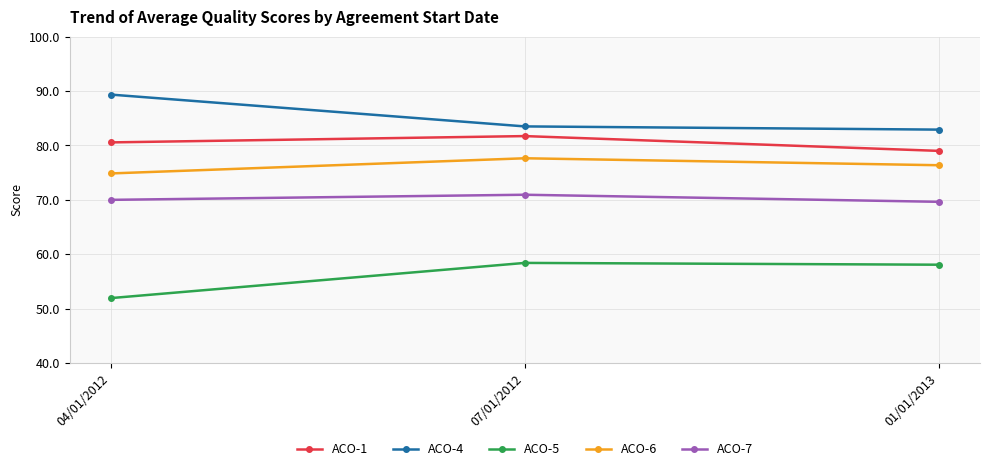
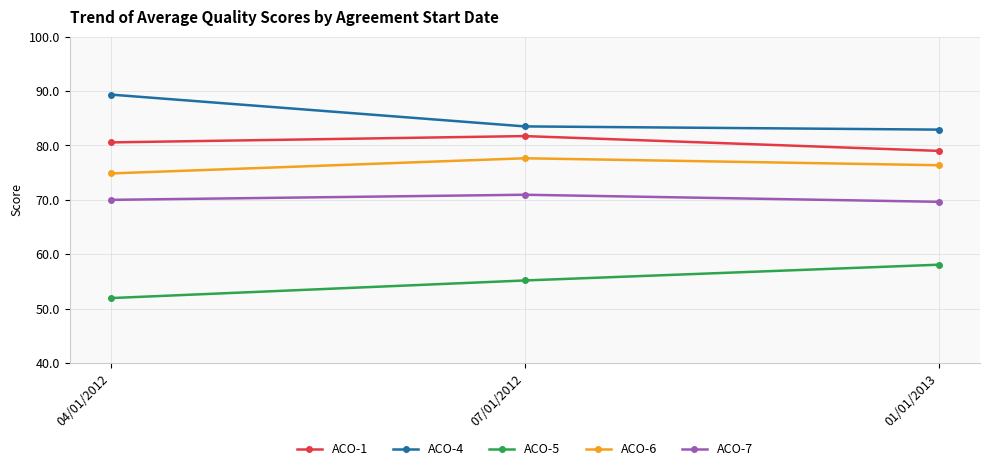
ACO-5, 07/01/2012: 58 -> 55
